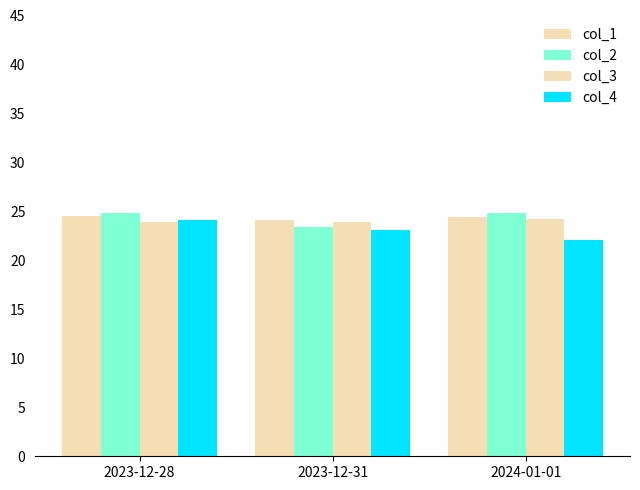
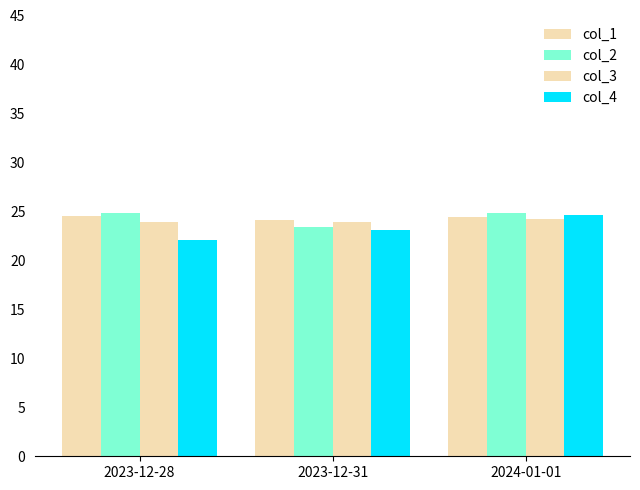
col_4, 2023-12-28: 24 -> 22
col_4, 2024-01-01: 22 -> 25
